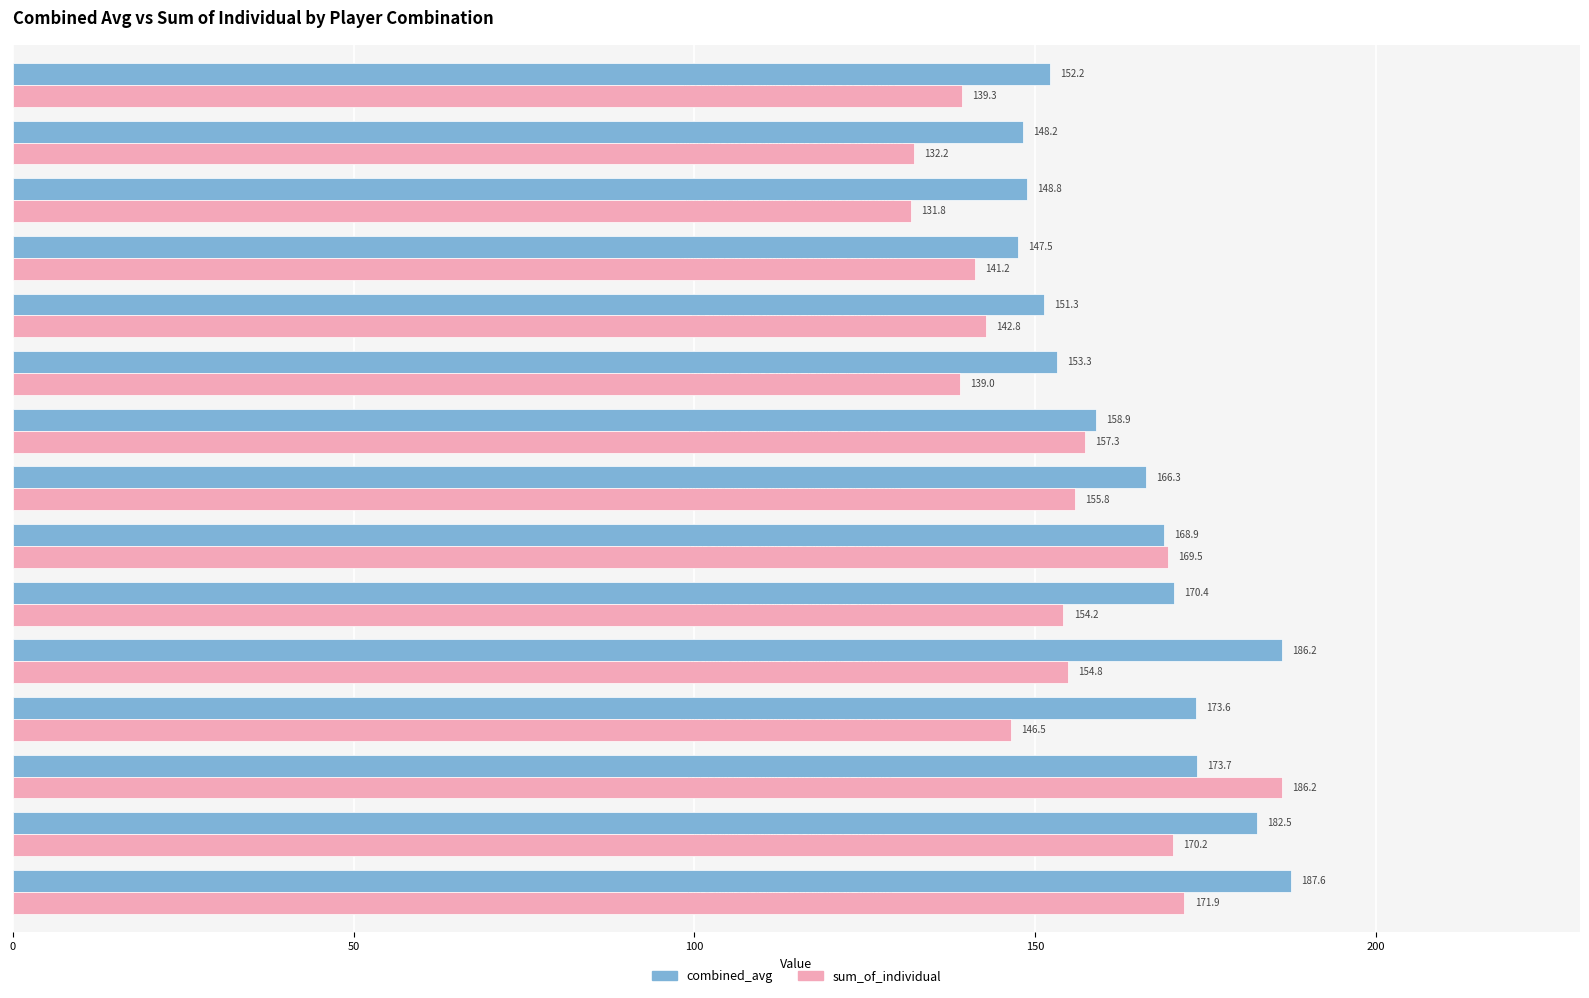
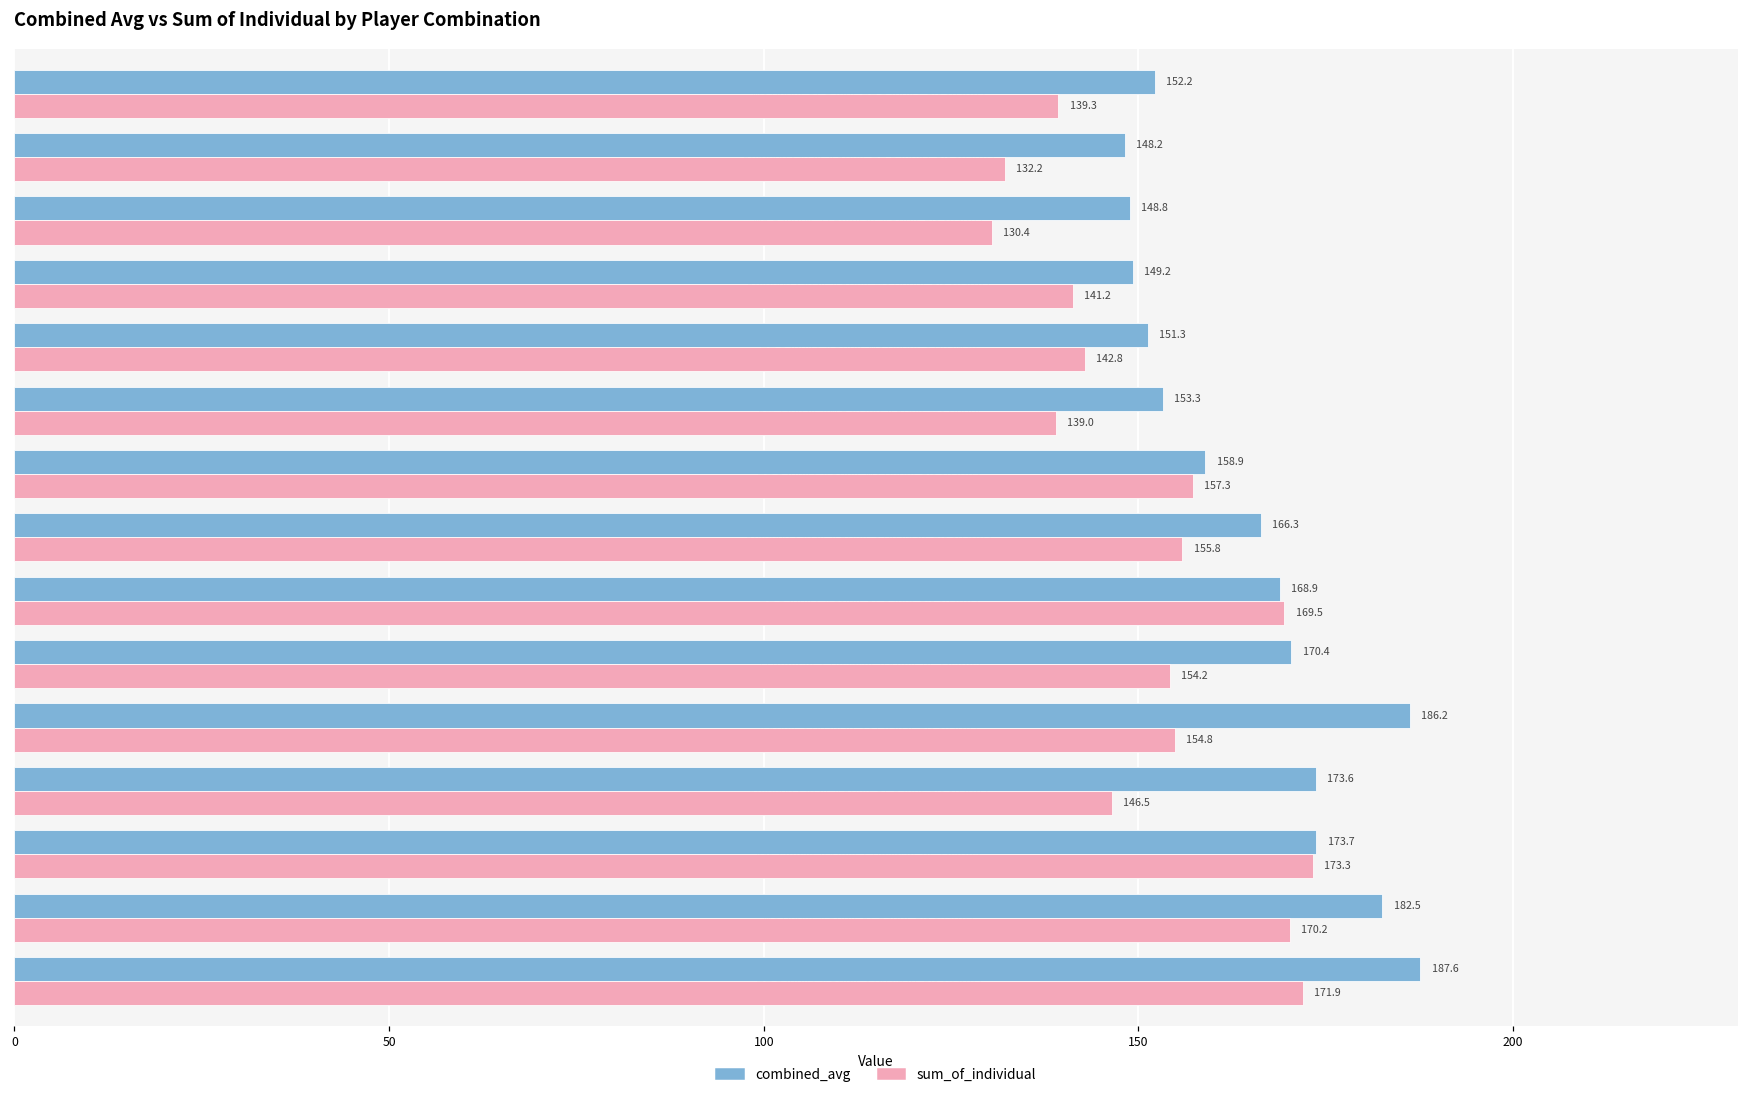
sum_of_individual, MK Pandey, JJ Bumrah, V Kohli, RG Sharma: 131.8 -> 130.4
combined_avg, Kuldeep Yadav, V Kohli, MS Dhoni, RG Sharma: 147.5 -> 149.2
sum_of_individual, KM Jadhav, V Kohli, S Dhawan, RG Sharma: 186.2 -> 173.3
